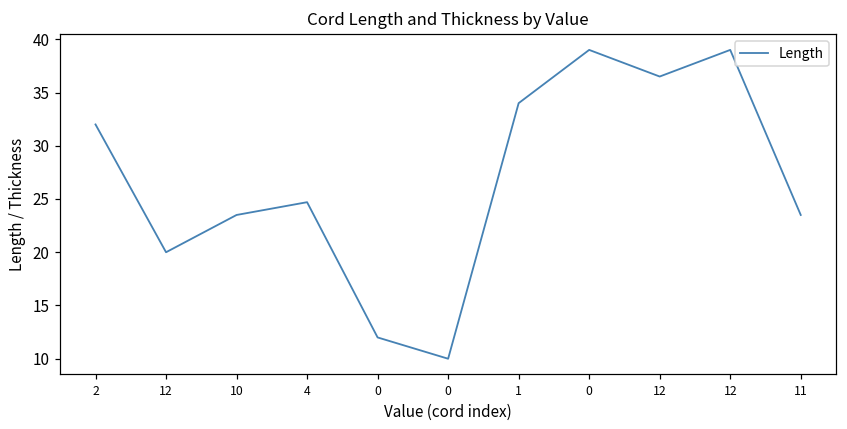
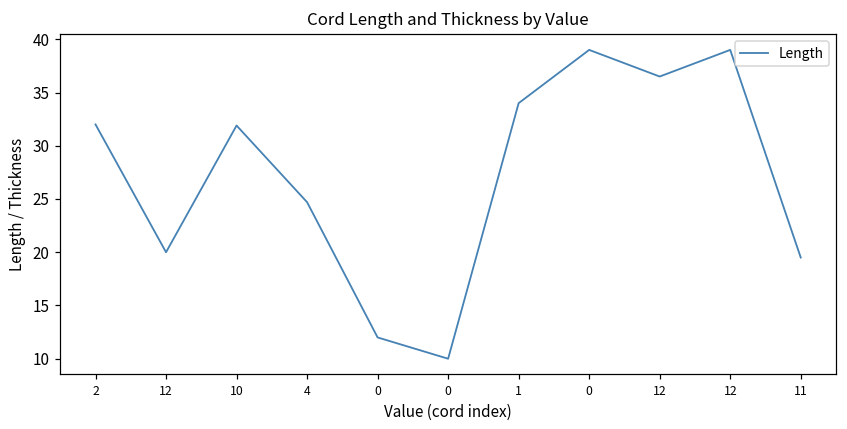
10: 24 -> 32
11: 24 -> 20
